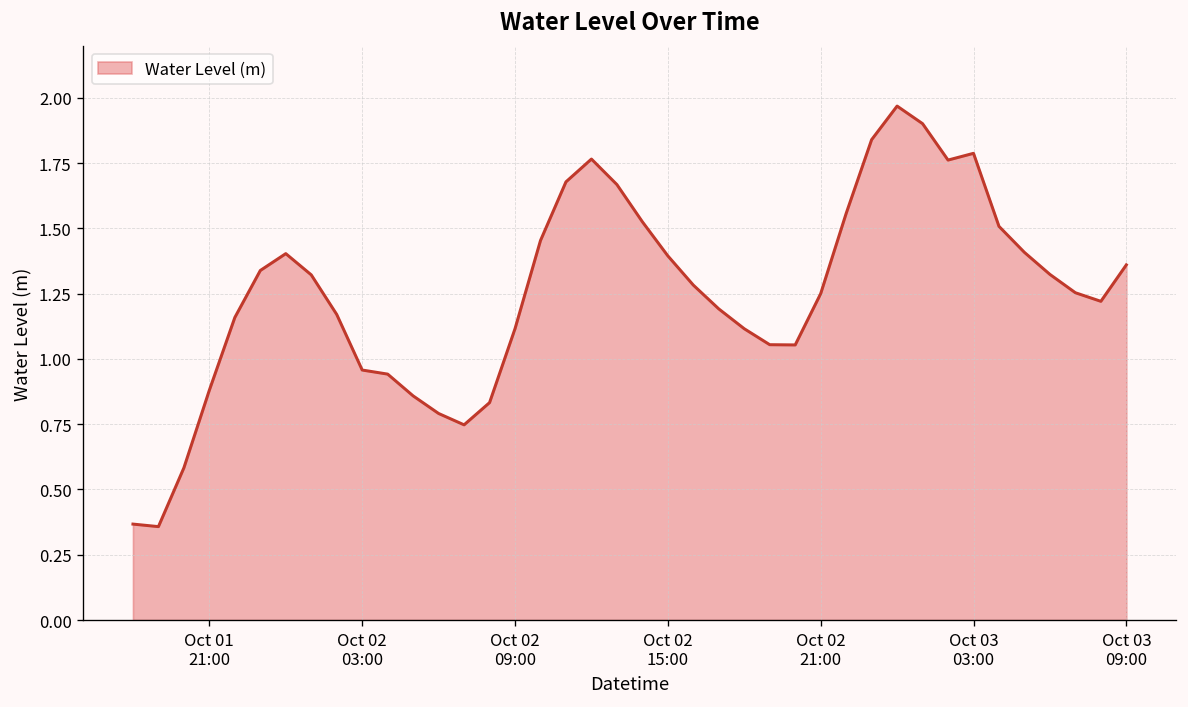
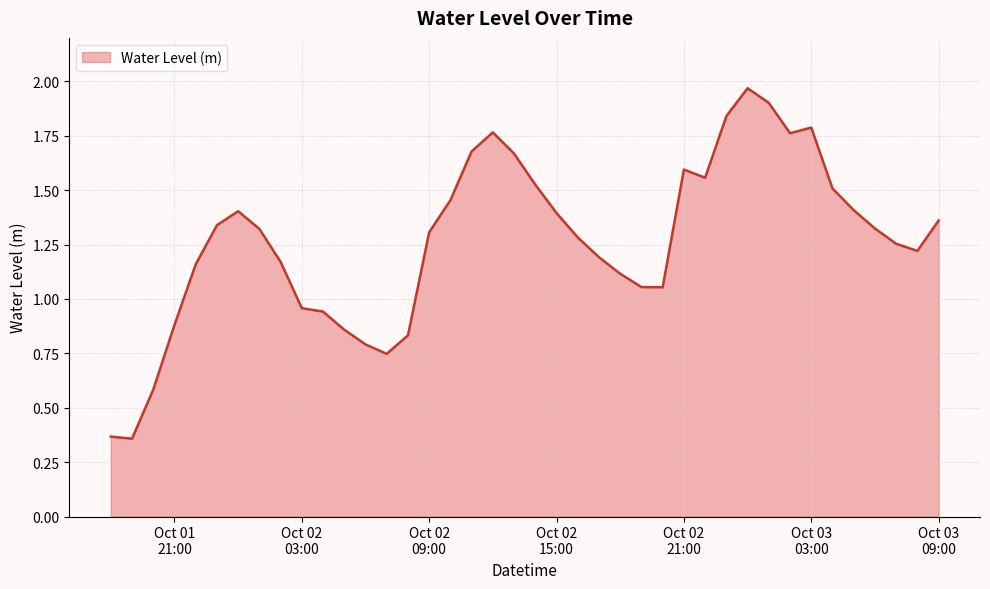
Oct 02 09:00: 1.12 -> 1.31
Oct 02 21:00: 1.25 -> 1.59
